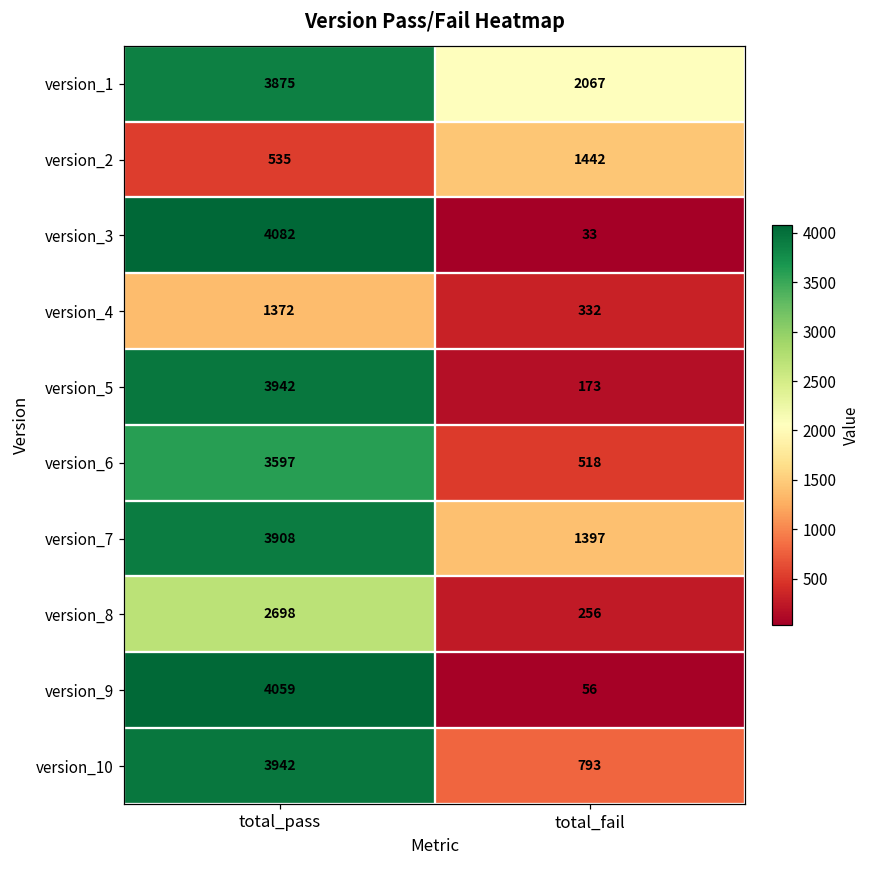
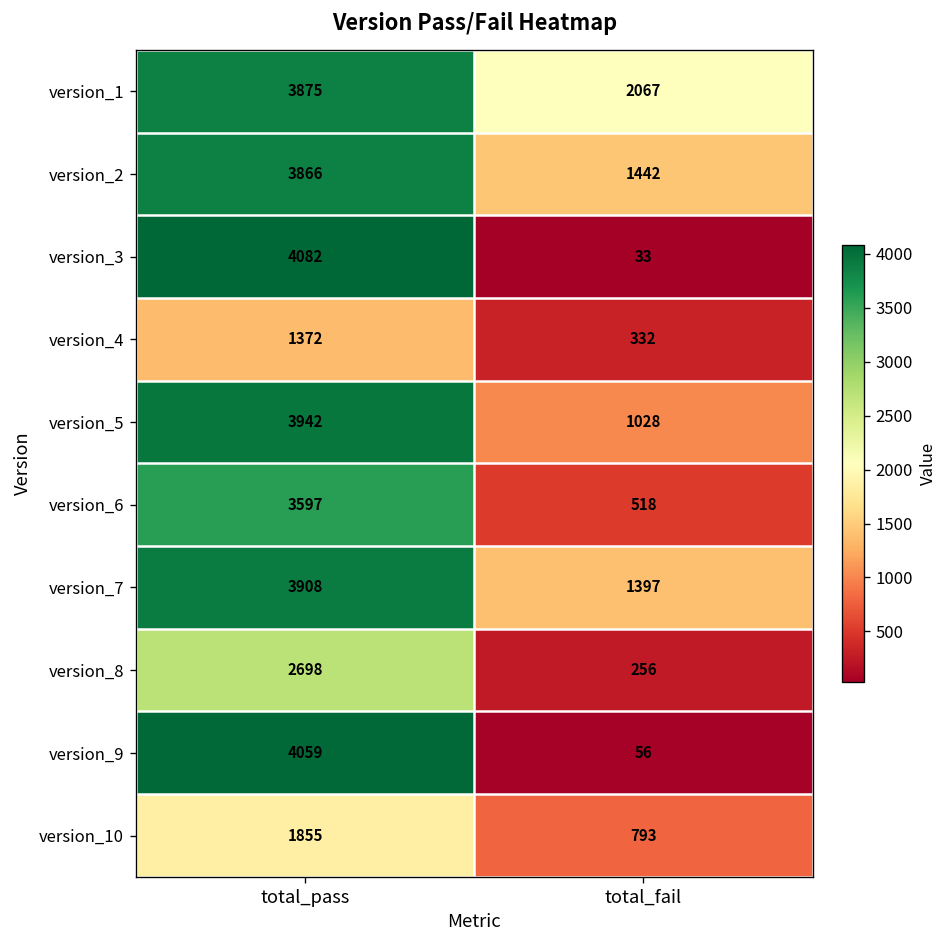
version_2, total_pass: 535 -> 3866
version_5, total_fail: 173 -> 1028
version_10, total_pass: 3942 -> 1855
